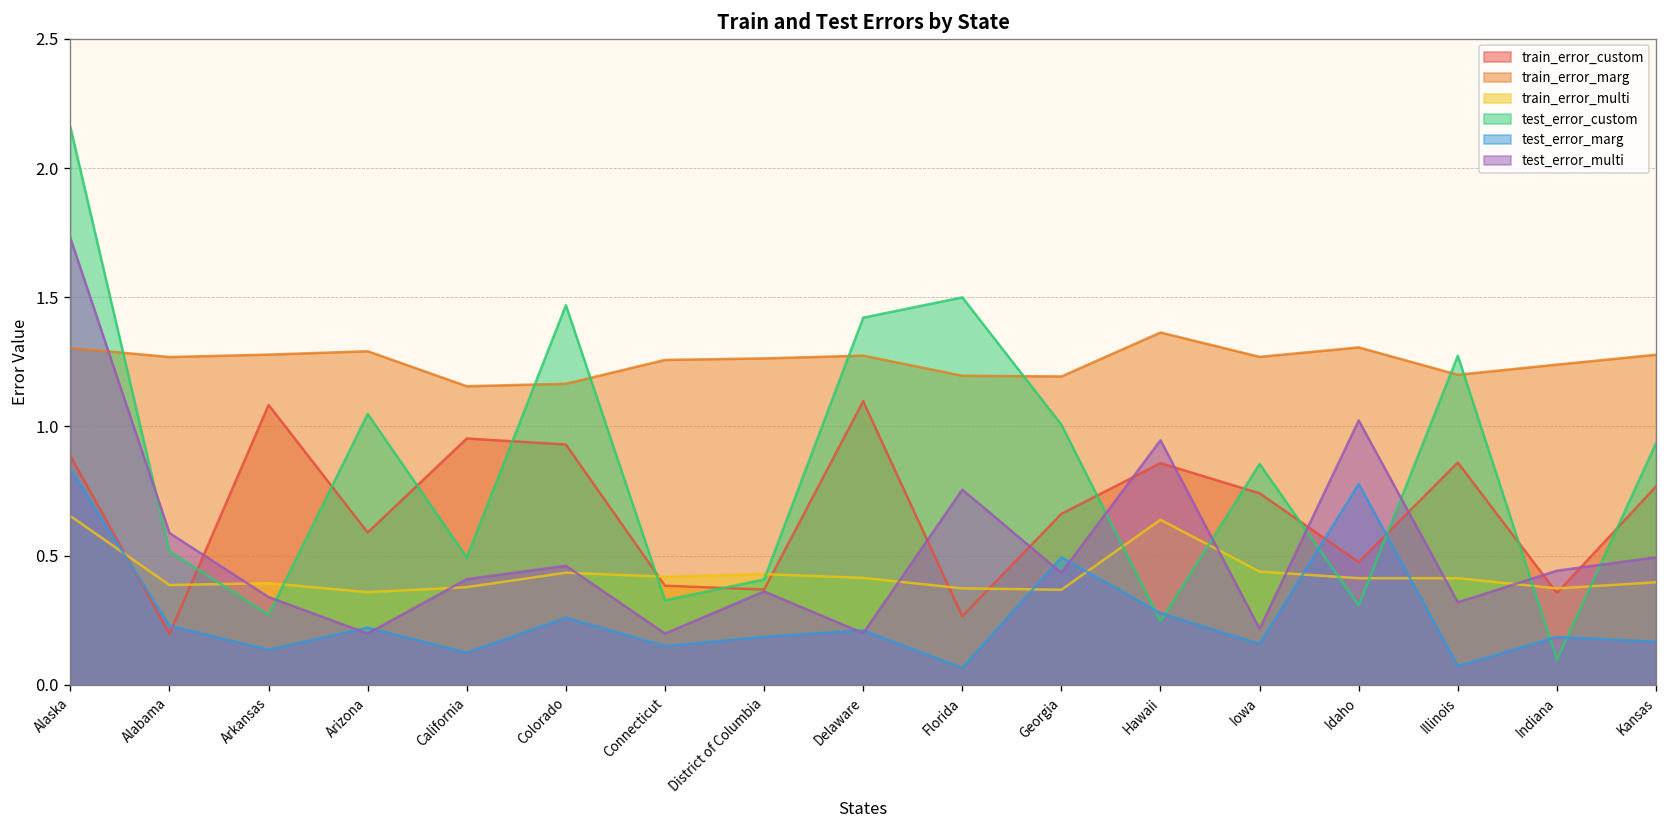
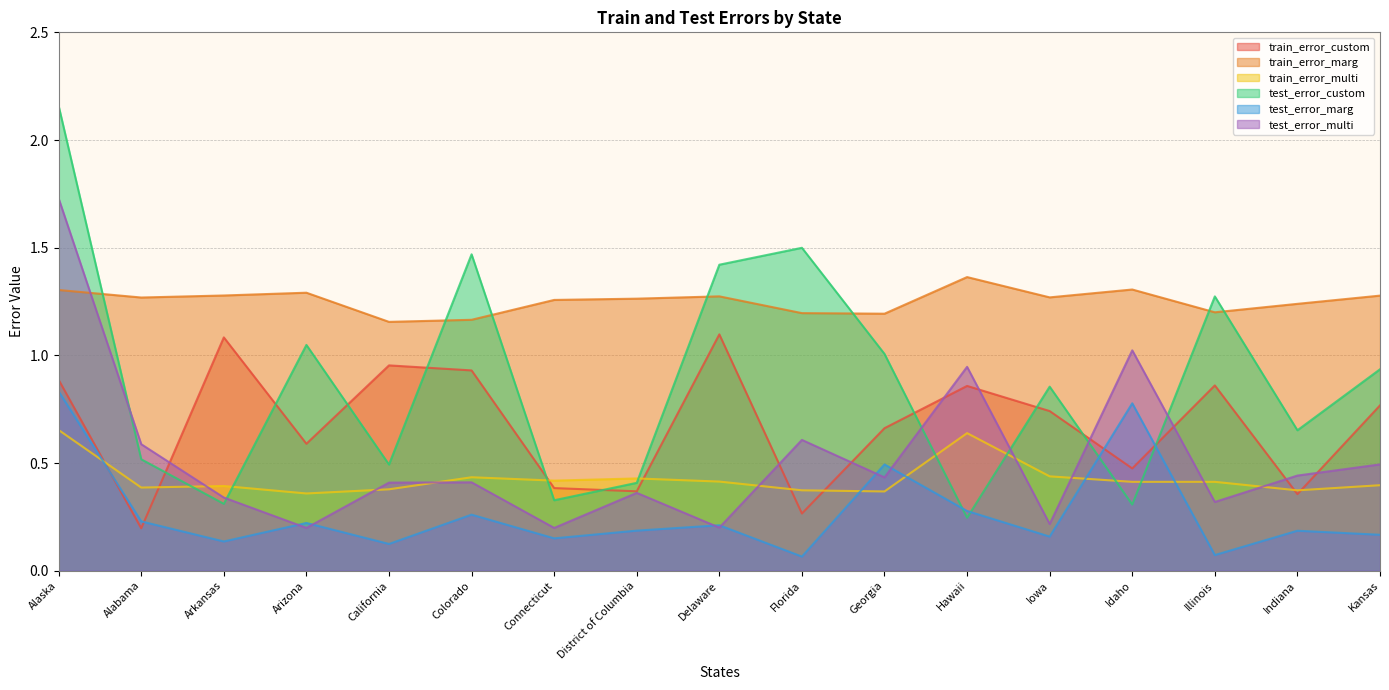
test_error_custom, Arkansas: 0.27 -> 0.31
test_error_multi, Colorado: 0.46 -> 0.41
test_error_multi, Florida: 0.76 -> 0.61
test_error_custom, Indiana: 0.10 -> 0.65
